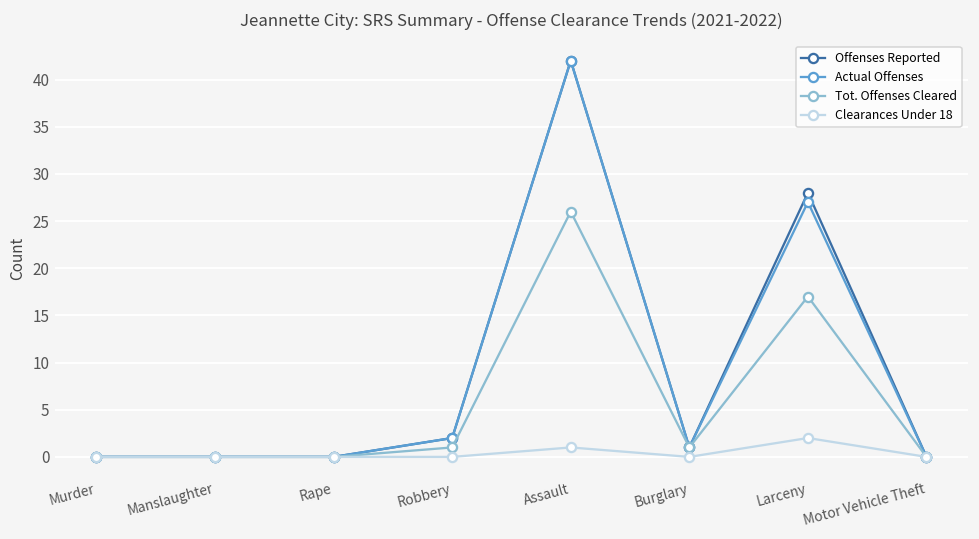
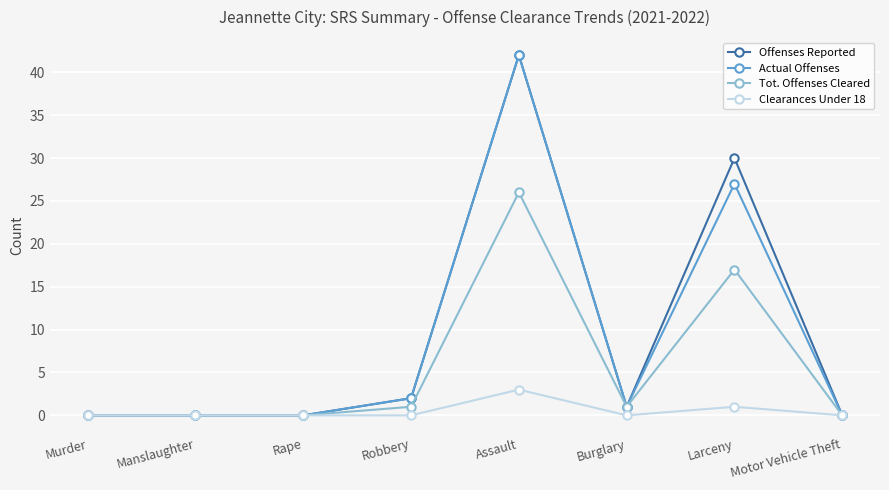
Clearances Under 18, Assault: 1 -> 3
Offenses Reported, Larceny: 28 -> 30
Clearances Under 18, Larceny: 2 -> 1
